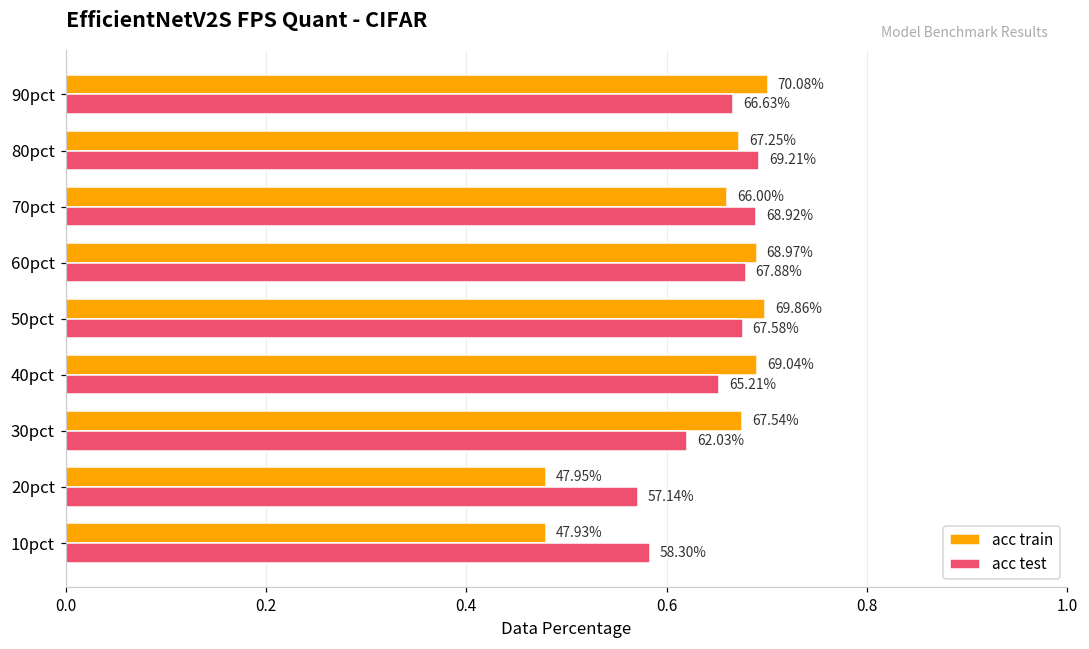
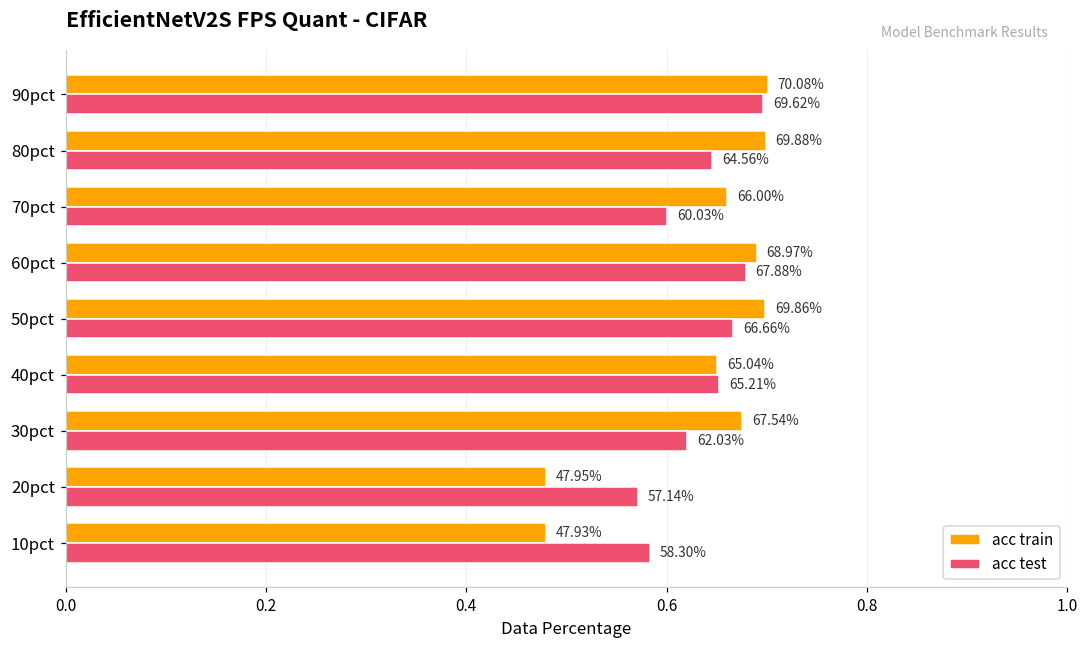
acc test, 90pct: 66.63% -> 69.62%
acc train, 80pct: 67.25% -> 69.88%
acc test, 80pct: 69.21% -> 64.56%
acc test, 70pct: 68.92% -> 60.03%
acc test, 50pct: 67.58% -> 66.66%
acc train, 40pct: 69.04% -> 65.04%
